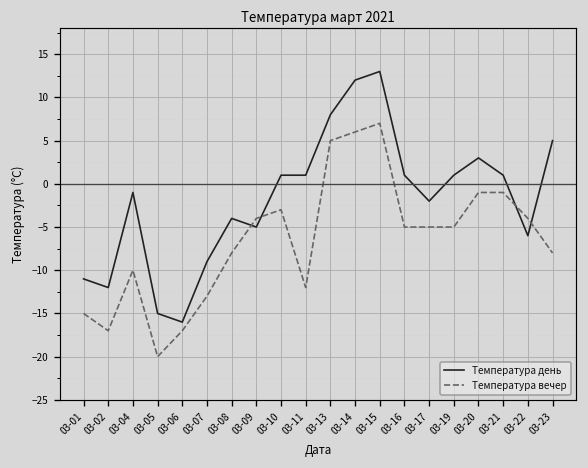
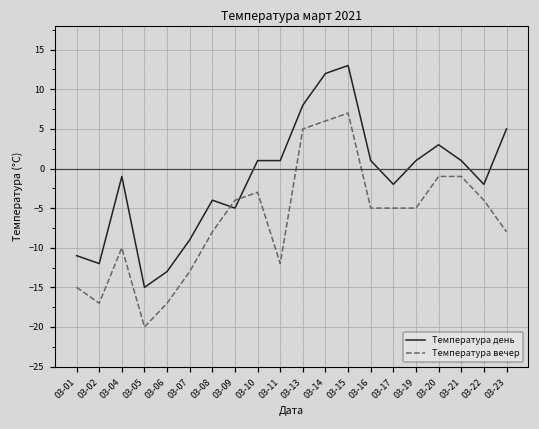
Температура день, 03-06: -16 -> -13
Температура день, 03-22: -6 -> -2
